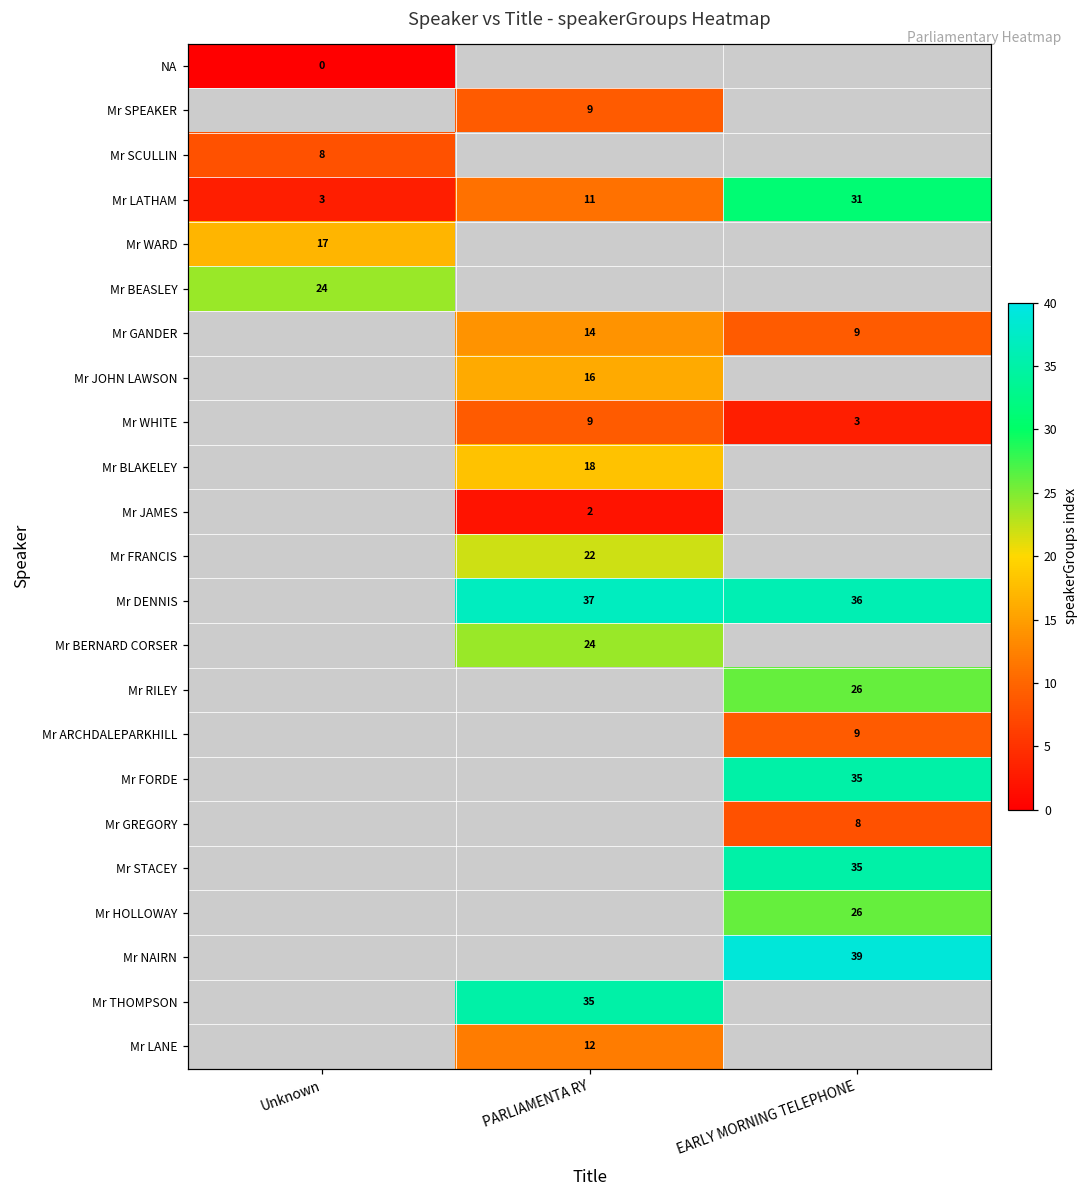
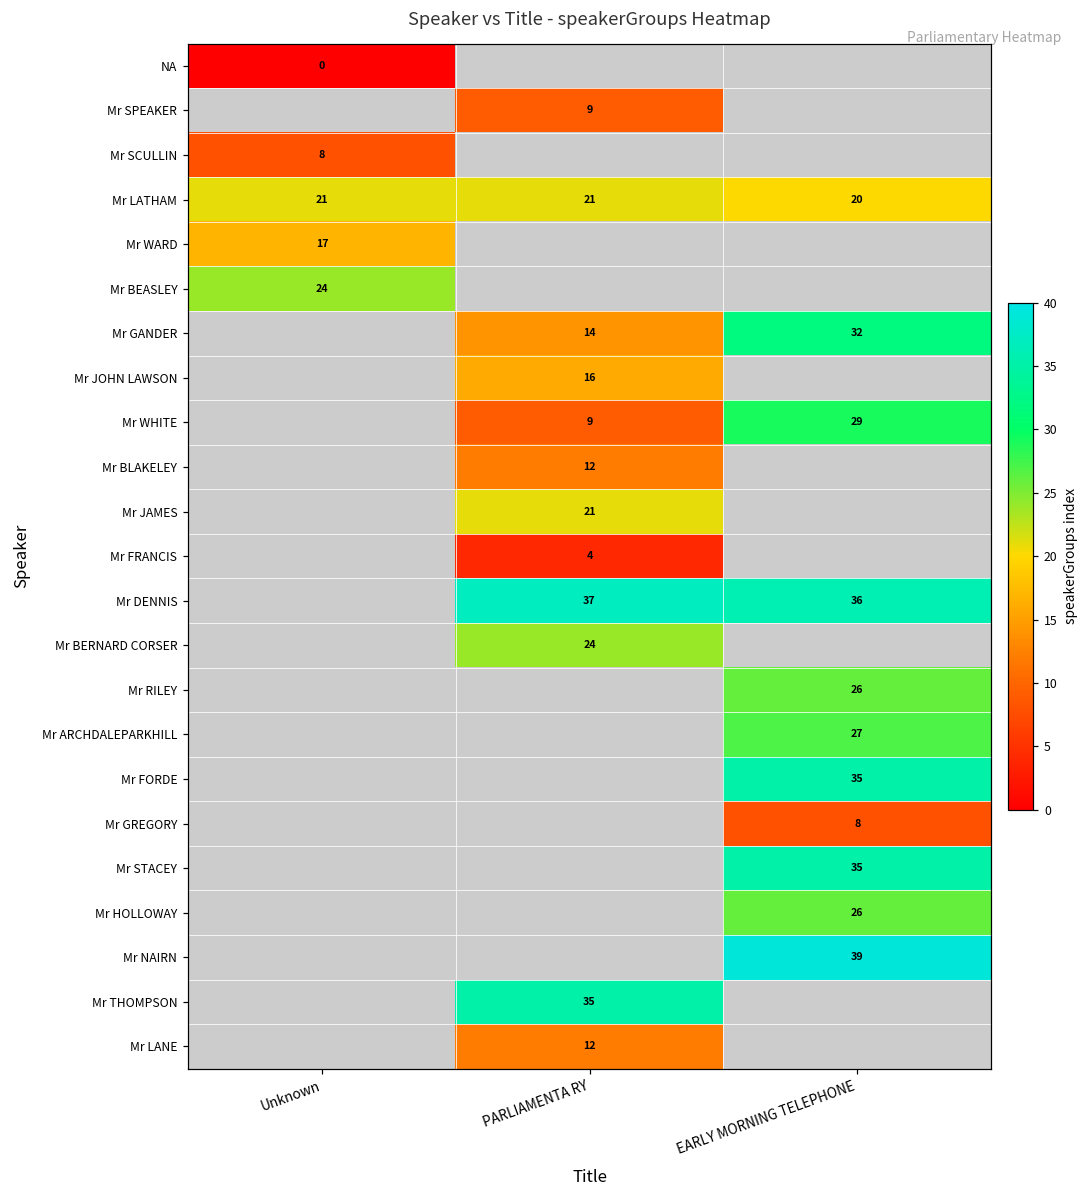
Mr LATHAM, Unknown: 3 -> 21
Mr LATHAM, PARLIAMENTA RY: 11 -> 21
Mr LATHAM, EARLY MORNING TELEPHONE: 31 -> 20
Mr GANDER, EARLY MORNING TELEPHONE: 9 -> 32
Mr WHITE, EARLY MORNING TELEPHONE: 3 -> 29
Mr BLAKELEY, PARLIAMENTA RY: 18 -> 12
Mr JAMES, PARLIAMENTA RY: 2 -> 21
Mr FRANCIS, PARLIAMENTA RY: 22 -> 4
Mr ARCHDALEPARKHILL, EARLY MORNING TELEPHONE: 9 -> 27
